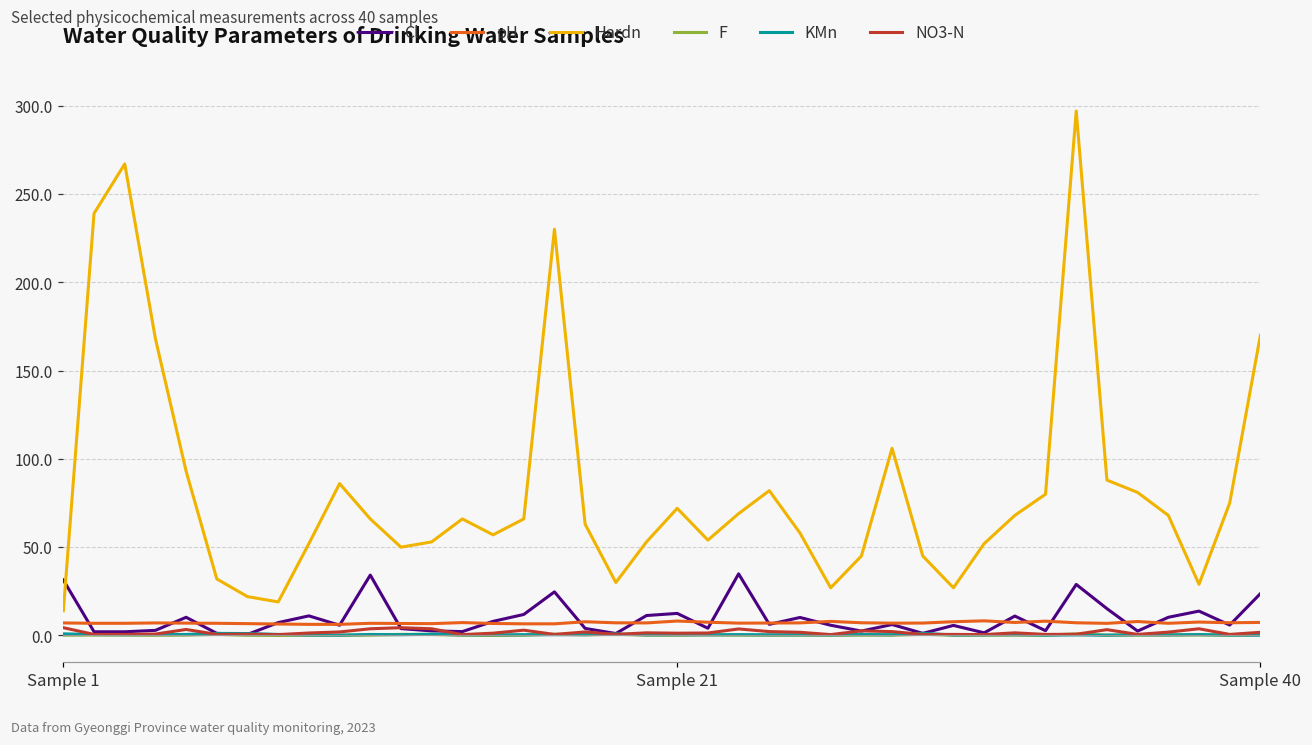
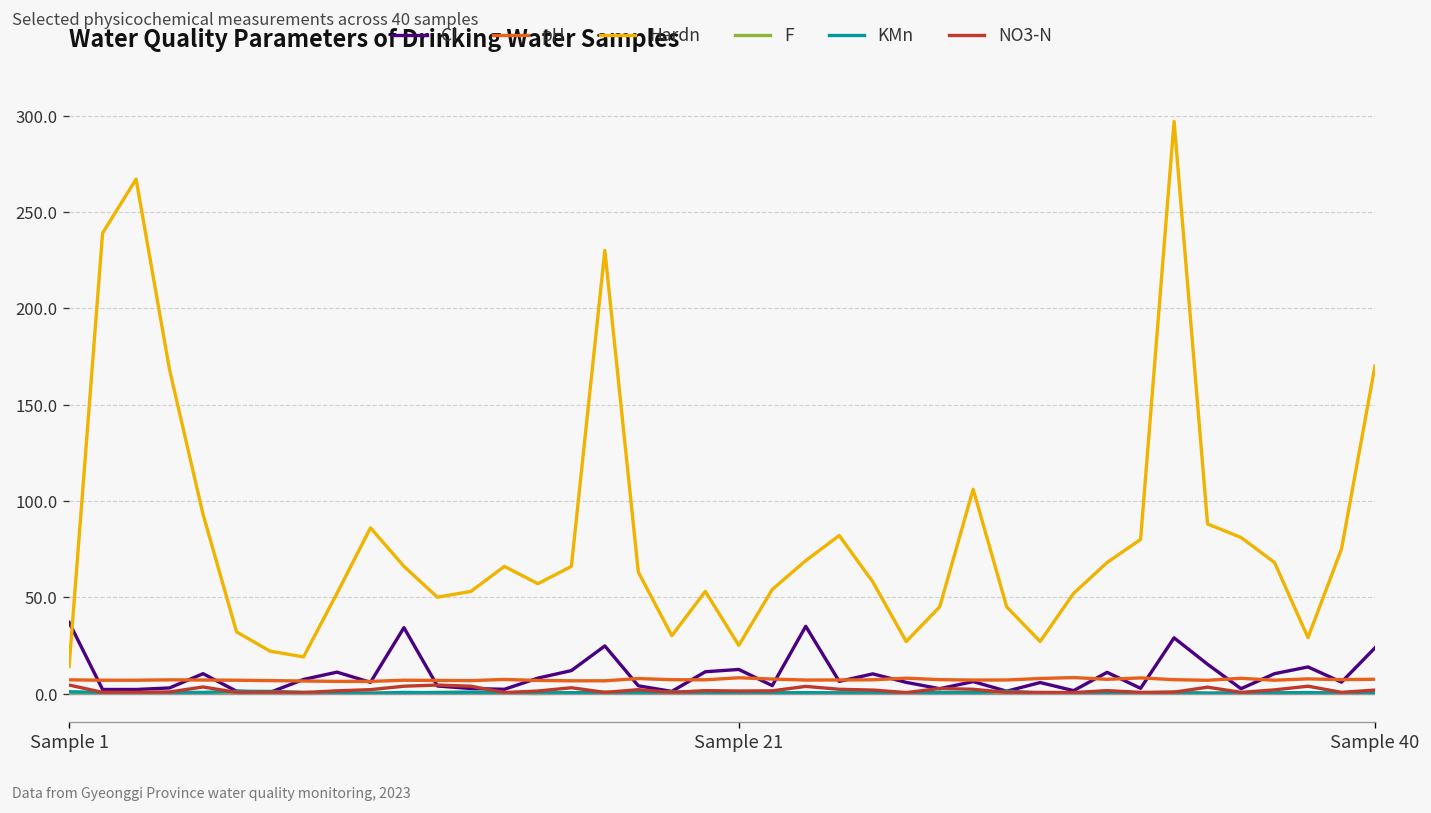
Cl, Sample 1: 31 -> 37
Hardn, Sample 21: 72 -> 25
